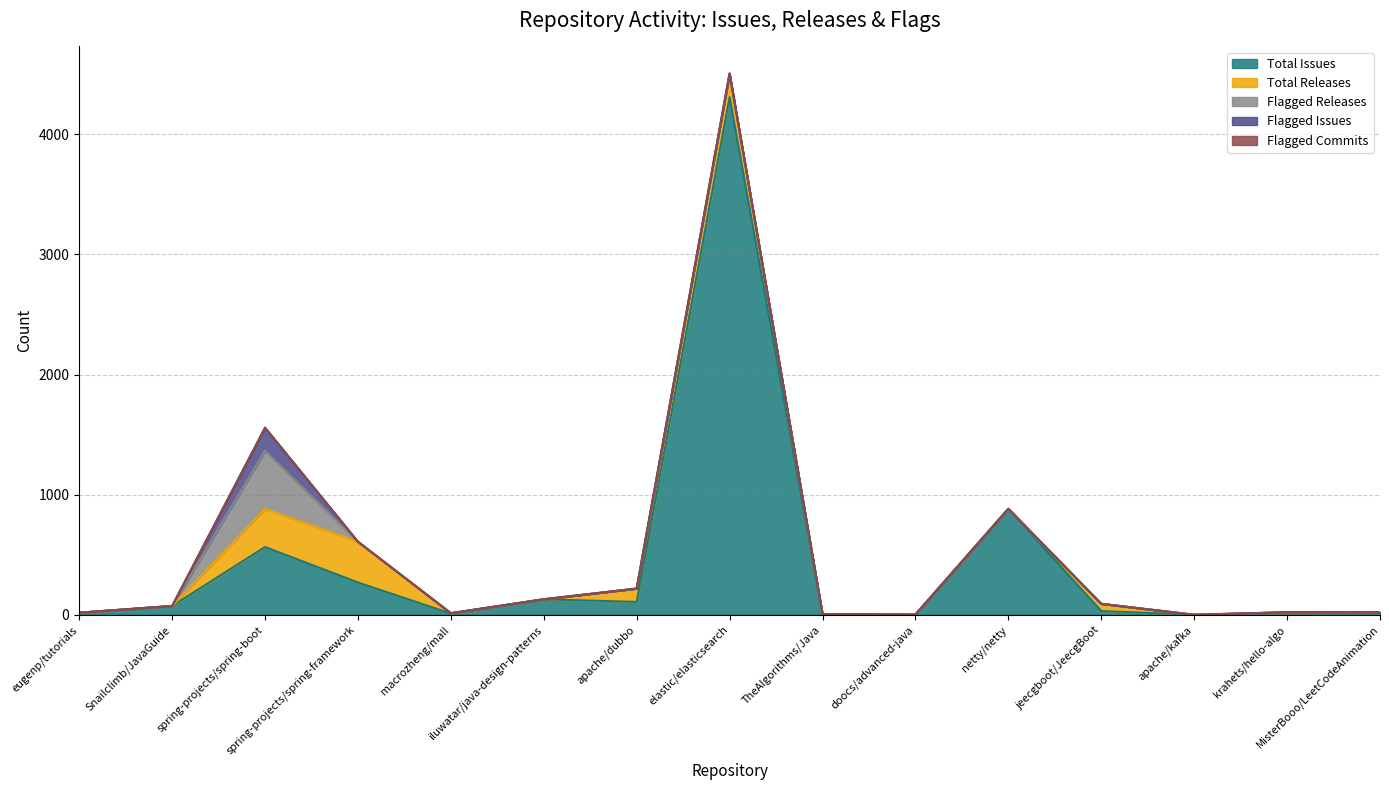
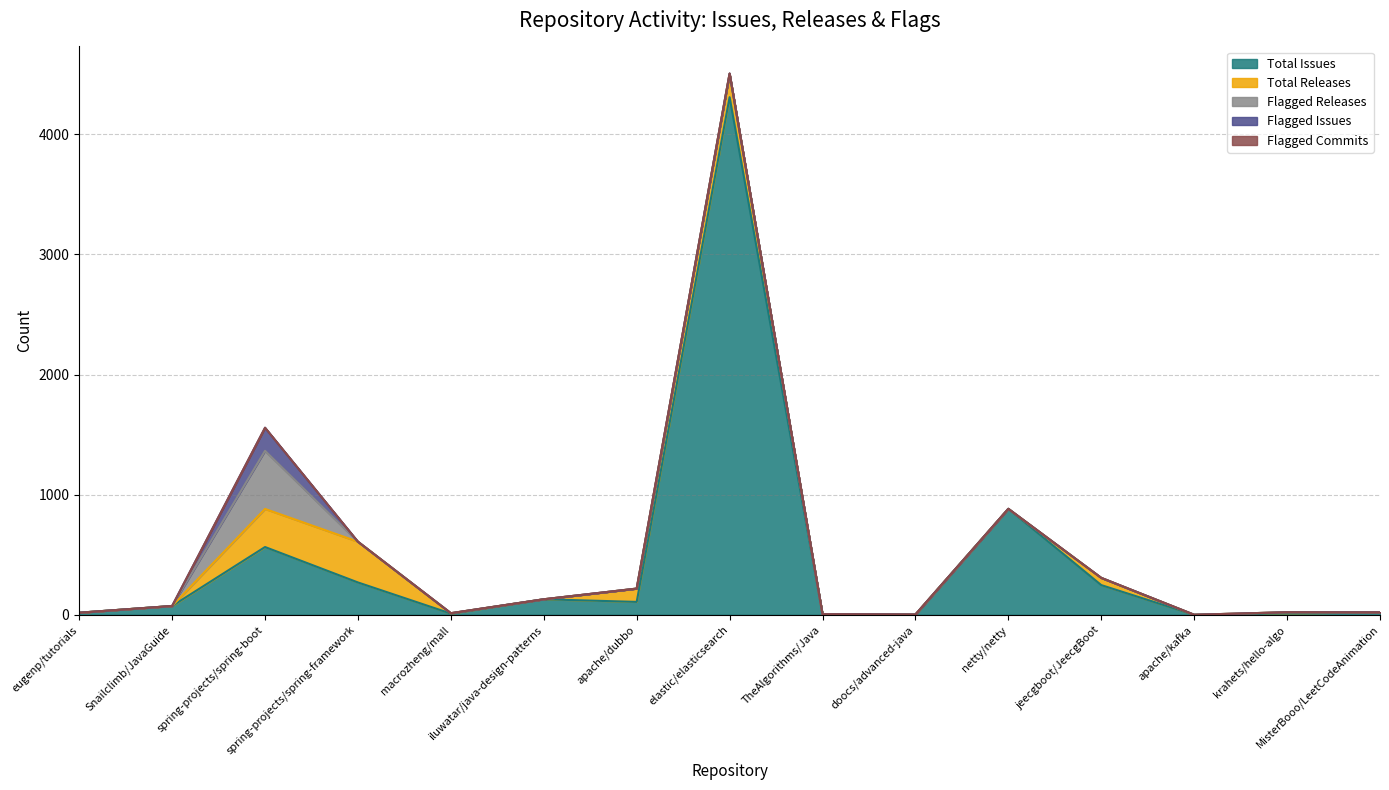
Total Issues, jeecgboot/JeecgBoot: 30 -> 250
